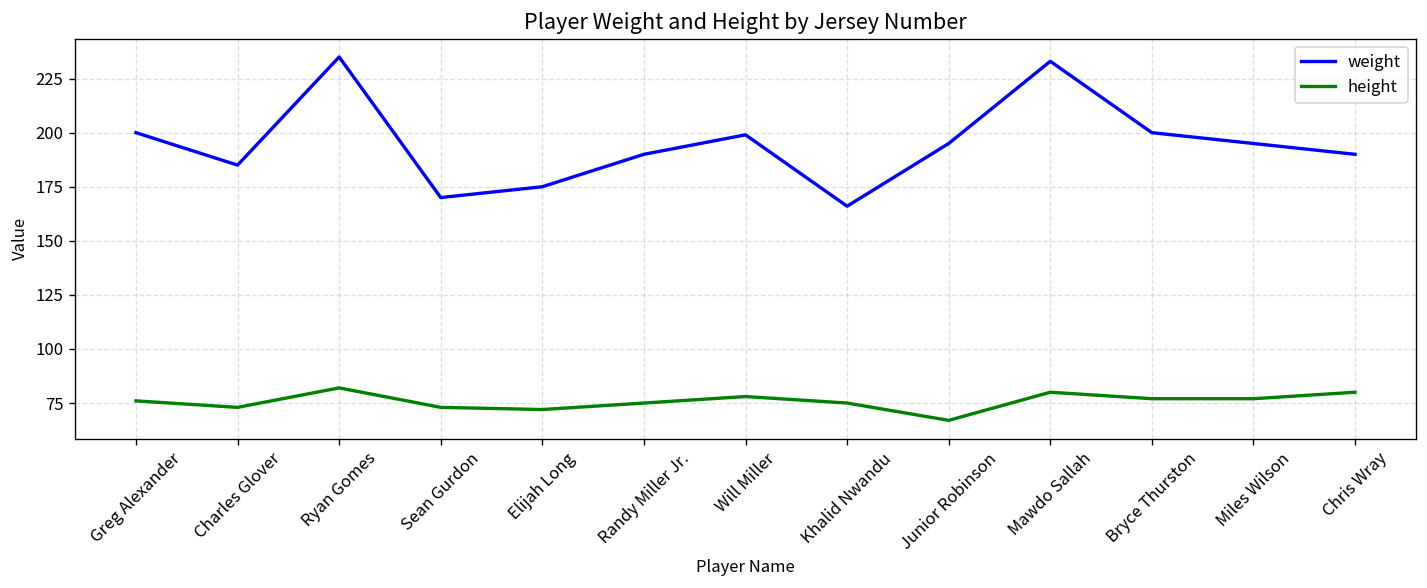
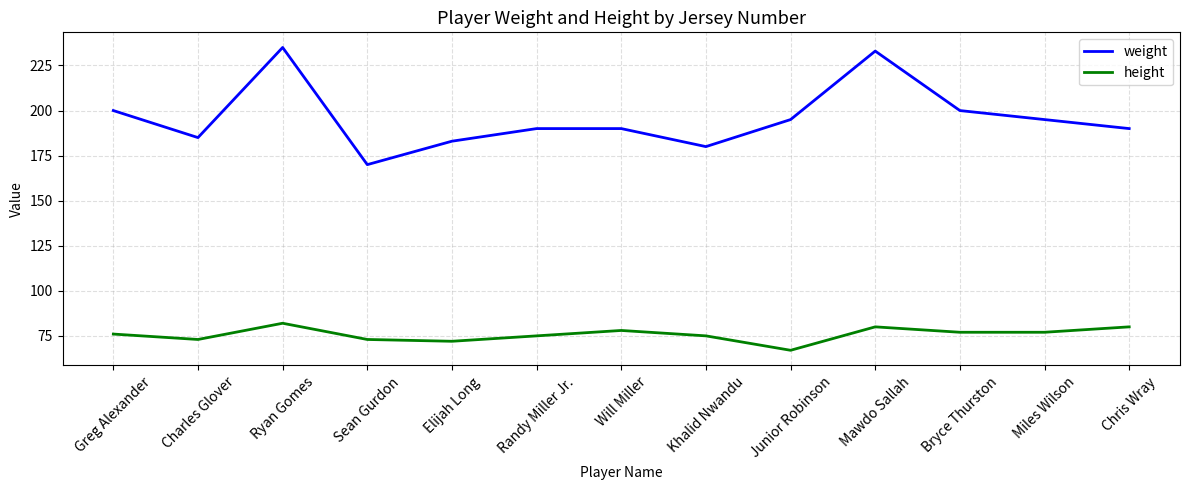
weight, Elijah Long: 175 -> 183
weight, Will Miller: 199 -> 190
weight, Khalid Nwandu: 166 -> 180
